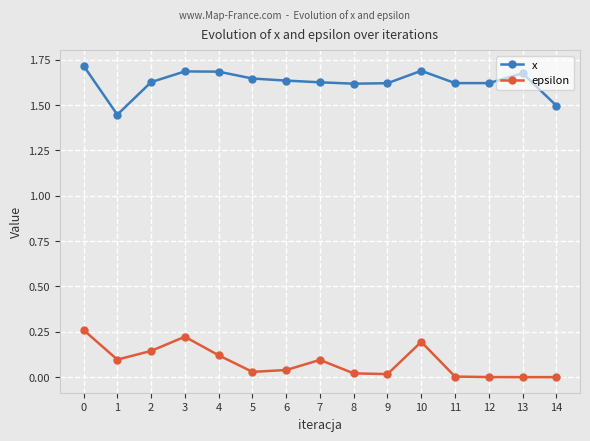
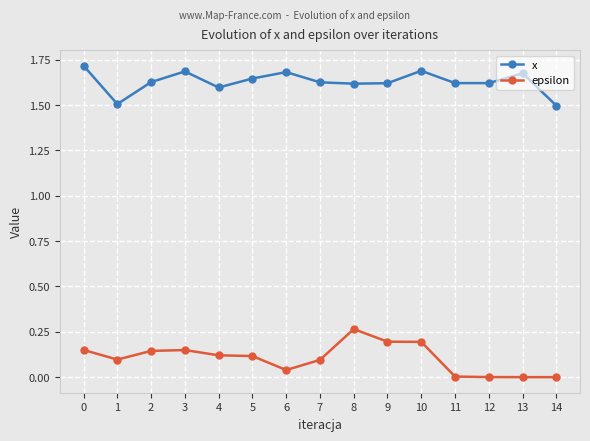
epsilon, 0: 0.26 -> 0.15
x, 1: 1.45 -> 1.51
epsilon, 3: 0.22 -> 0.15
x, 4: 1.68 -> 1.60
epsilon, 5: 0.03 -> 0.12
x, 6: 1.63 -> 1.68
epsilon, 8: 0.02 -> 0.26
epsilon, 9: 0.02 -> 0.20
